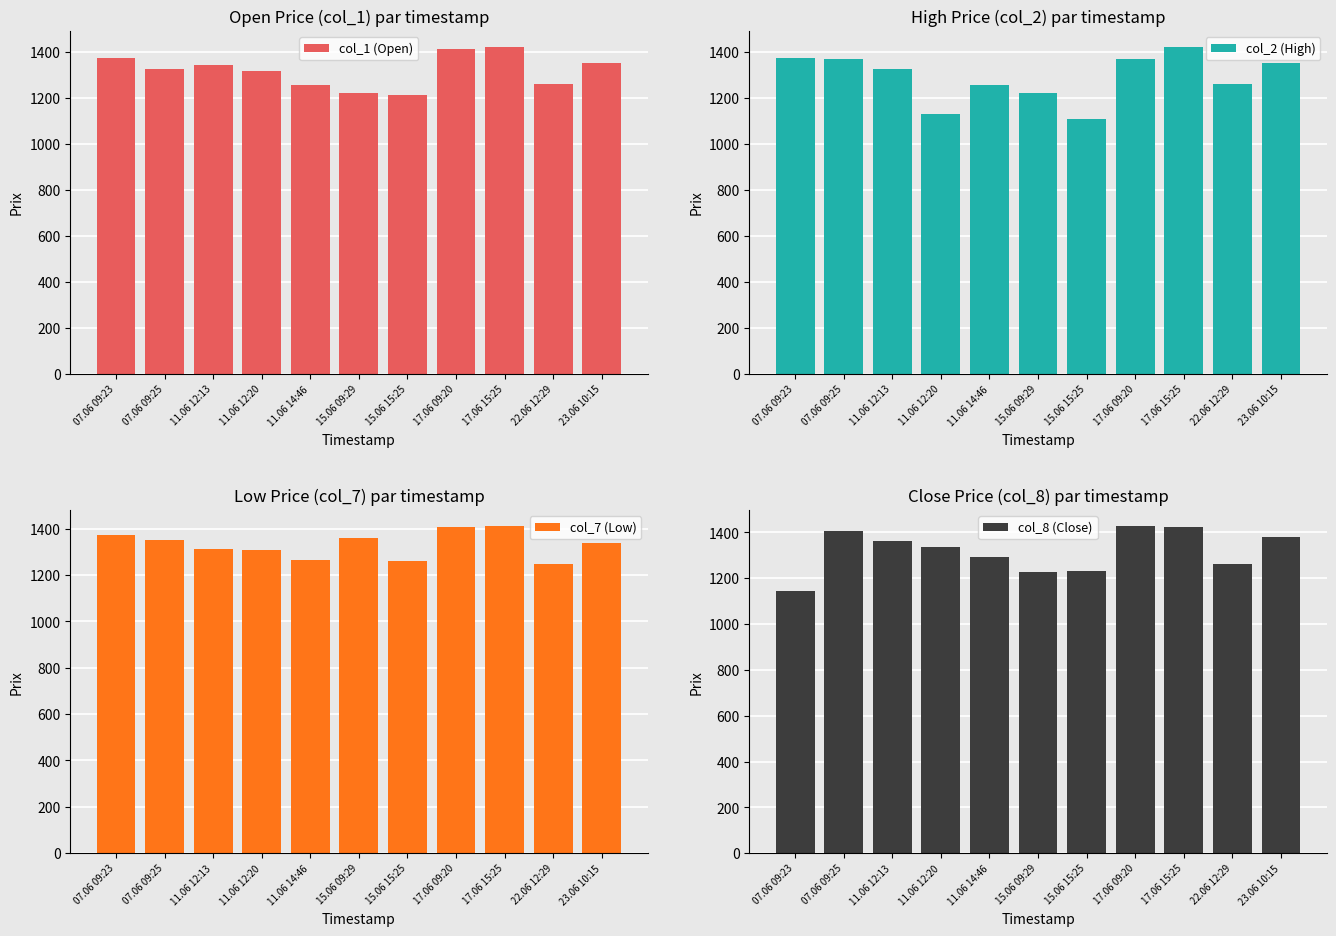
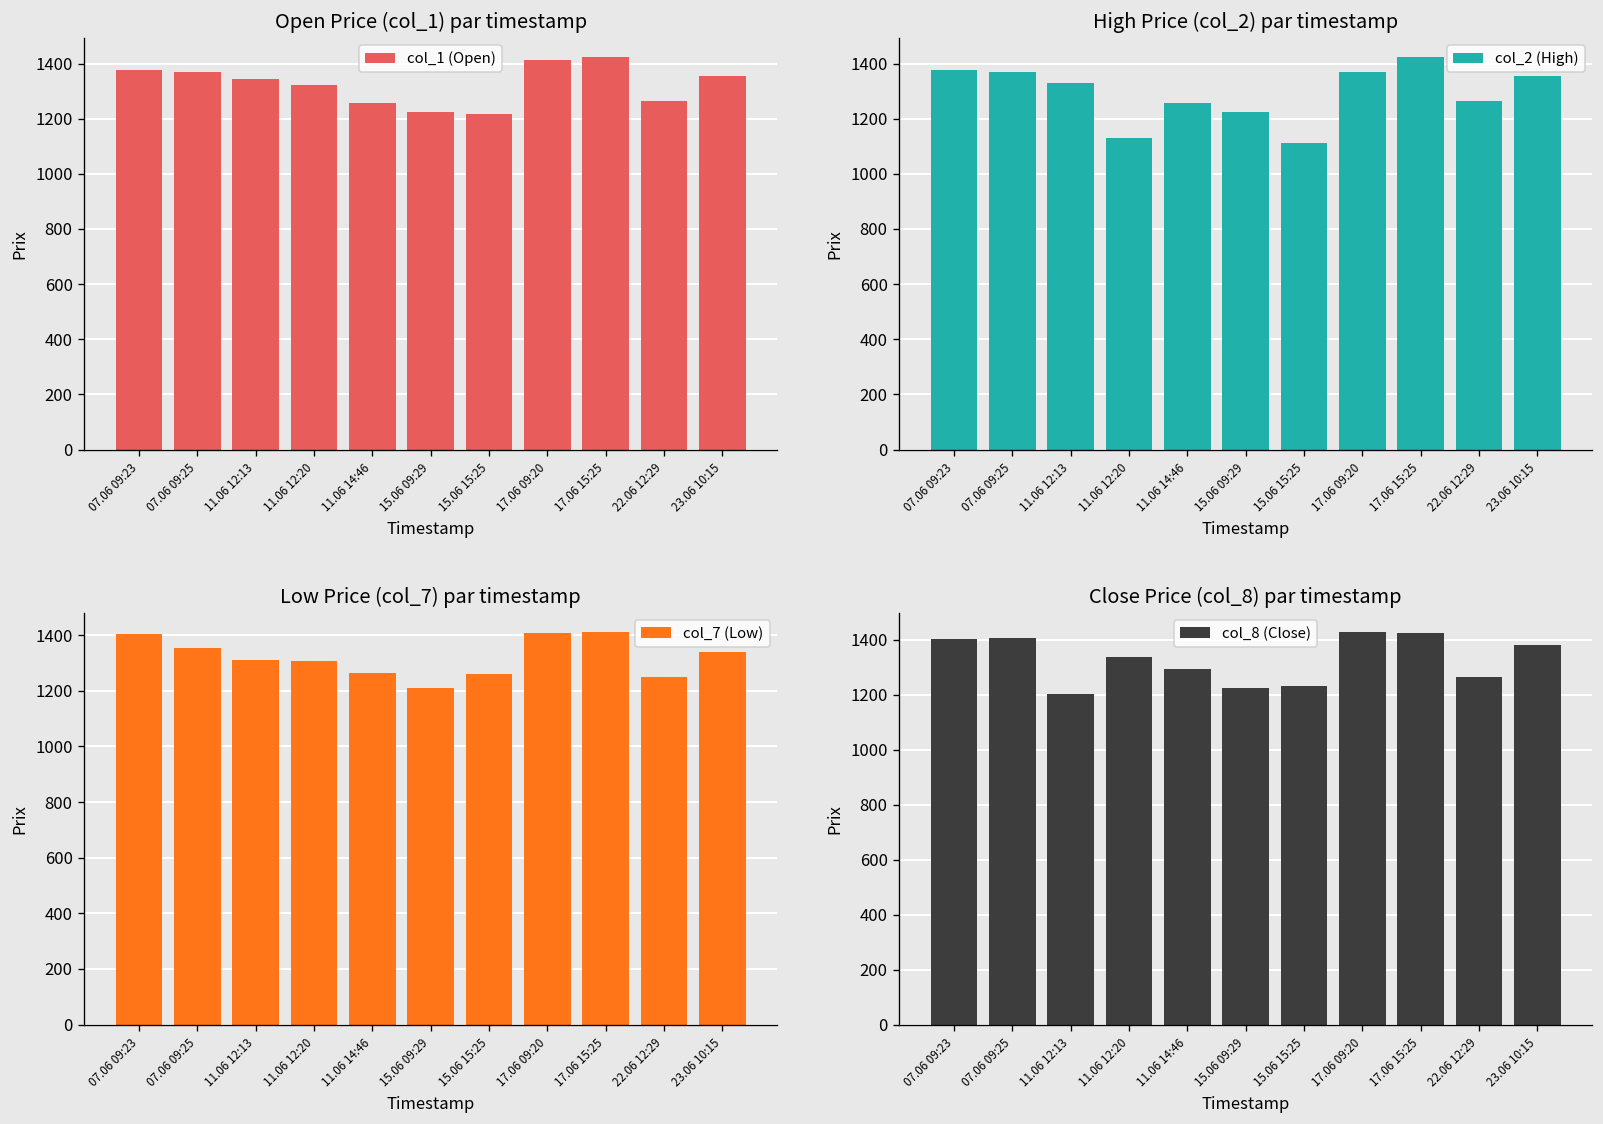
Open Price (col_1) par timestamp, 07.06 09:25: 1330 -> 1370
Low Price (col_7) par timestamp, 07.06 09:23: 1370 -> 1410
Low Price (col_7) par timestamp, 15.06 09:29: 1360 -> 1210
Close Price (col_8) par timestamp, 07.06 09:23: 1140 -> 1400
Close Price (col_8) par timestamp, 11.06 12:13: 1360 -> 1200
